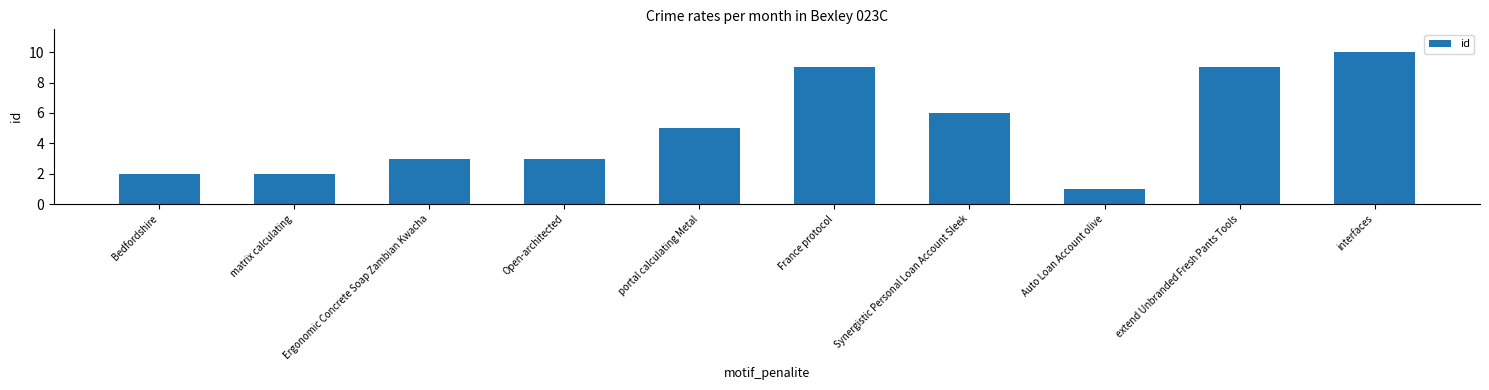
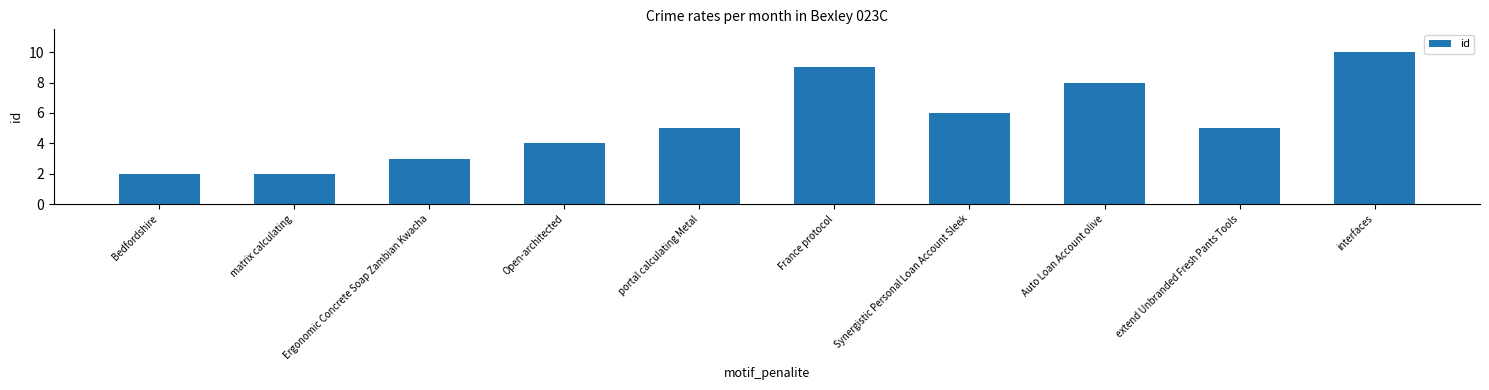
Open-architected: 3 -> 4
Auto Loan Account olive: 1 -> 8
extend Unbranded Fresh Pants Tools: 9 -> 5
